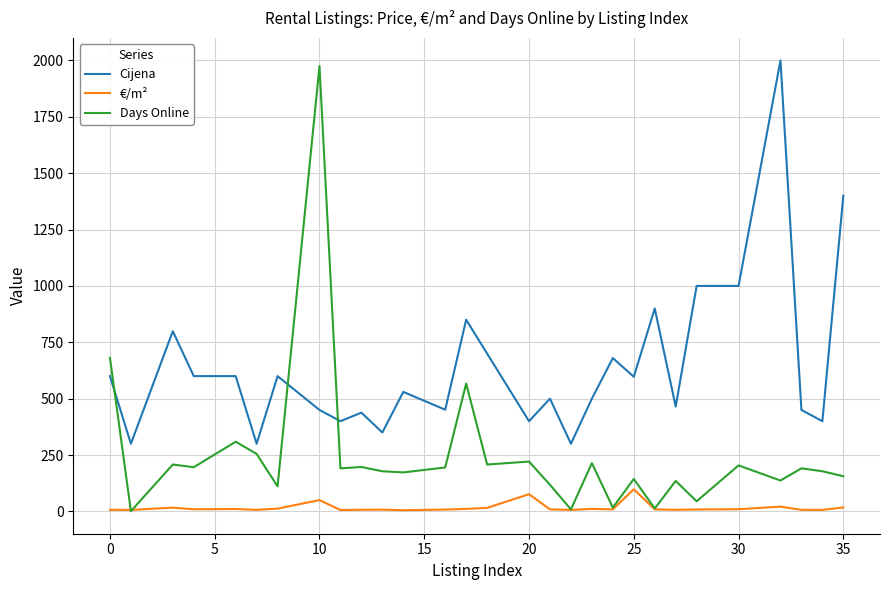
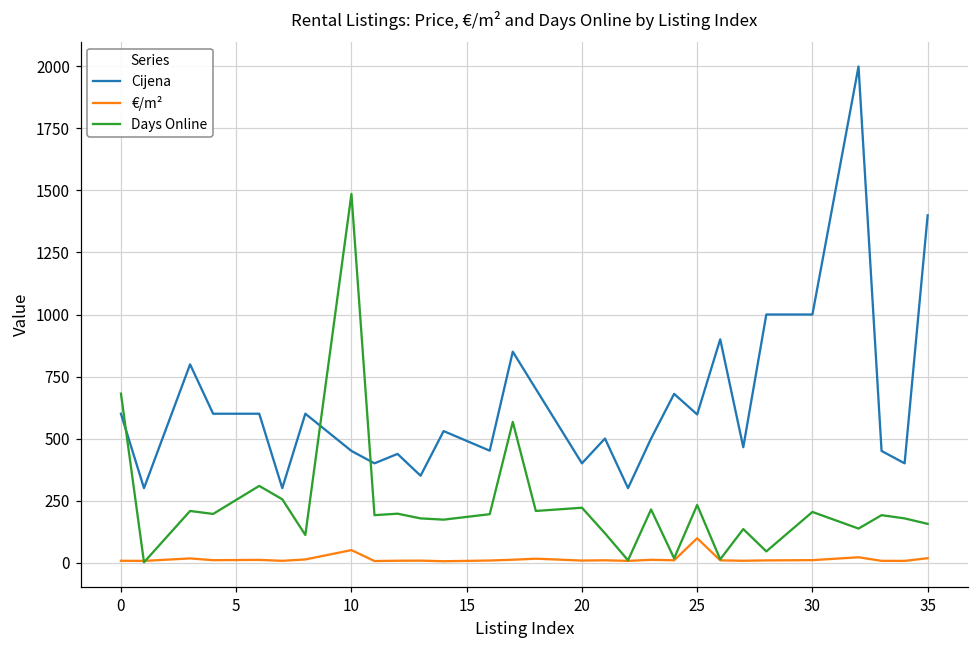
Days Online, 10: 1980 -> 1490
€/m², 20: 80 -> 10
Days Online, 25: 140 -> 230
